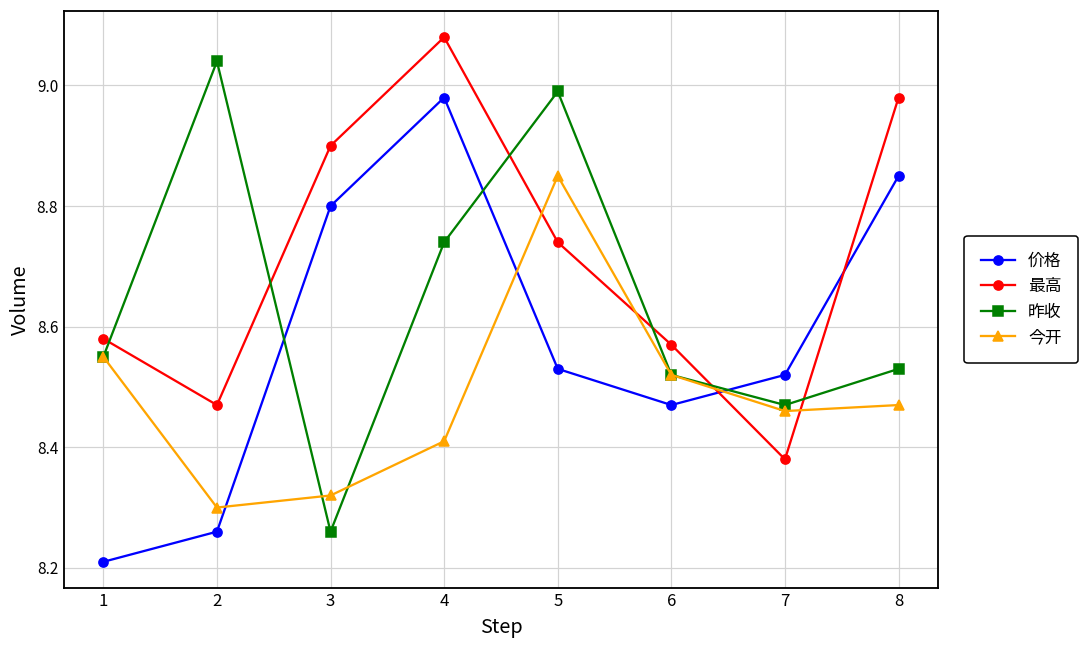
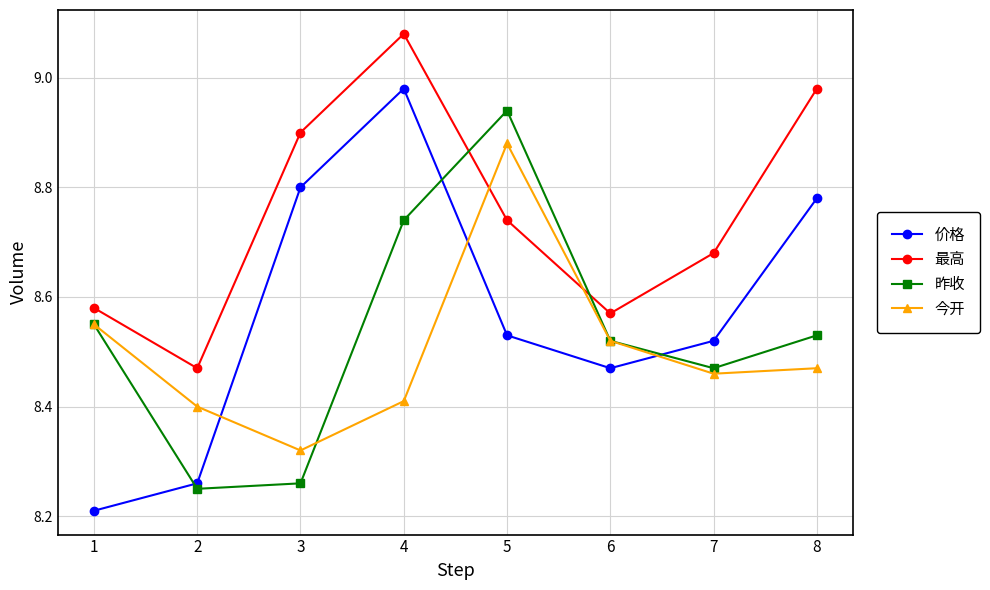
昨收, 2: 9.04 -> 8.25
今开, 2: 8.3 -> 8.4
昨收, 5: 8.99 -> 8.94
今开, 5: 8.85 -> 8.88
最高, 7: 8.38 -> 8.68
价格, 8: 8.85 -> 8.78
